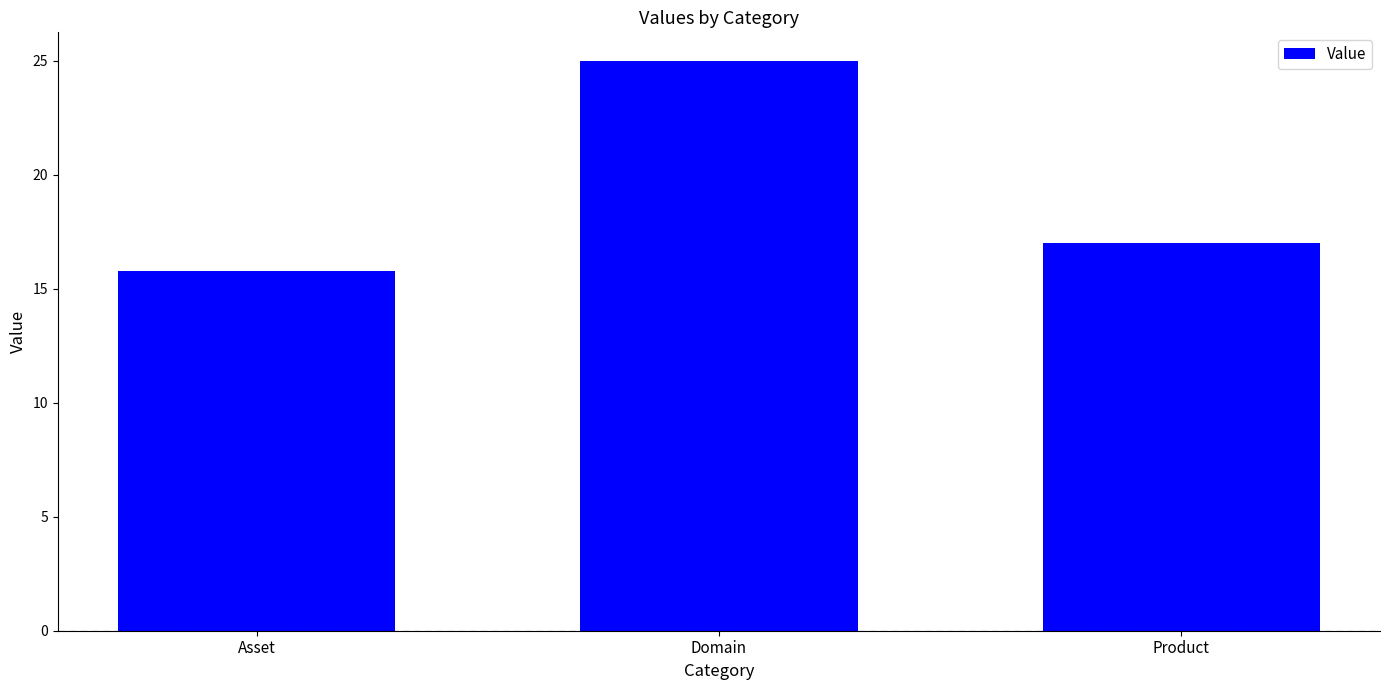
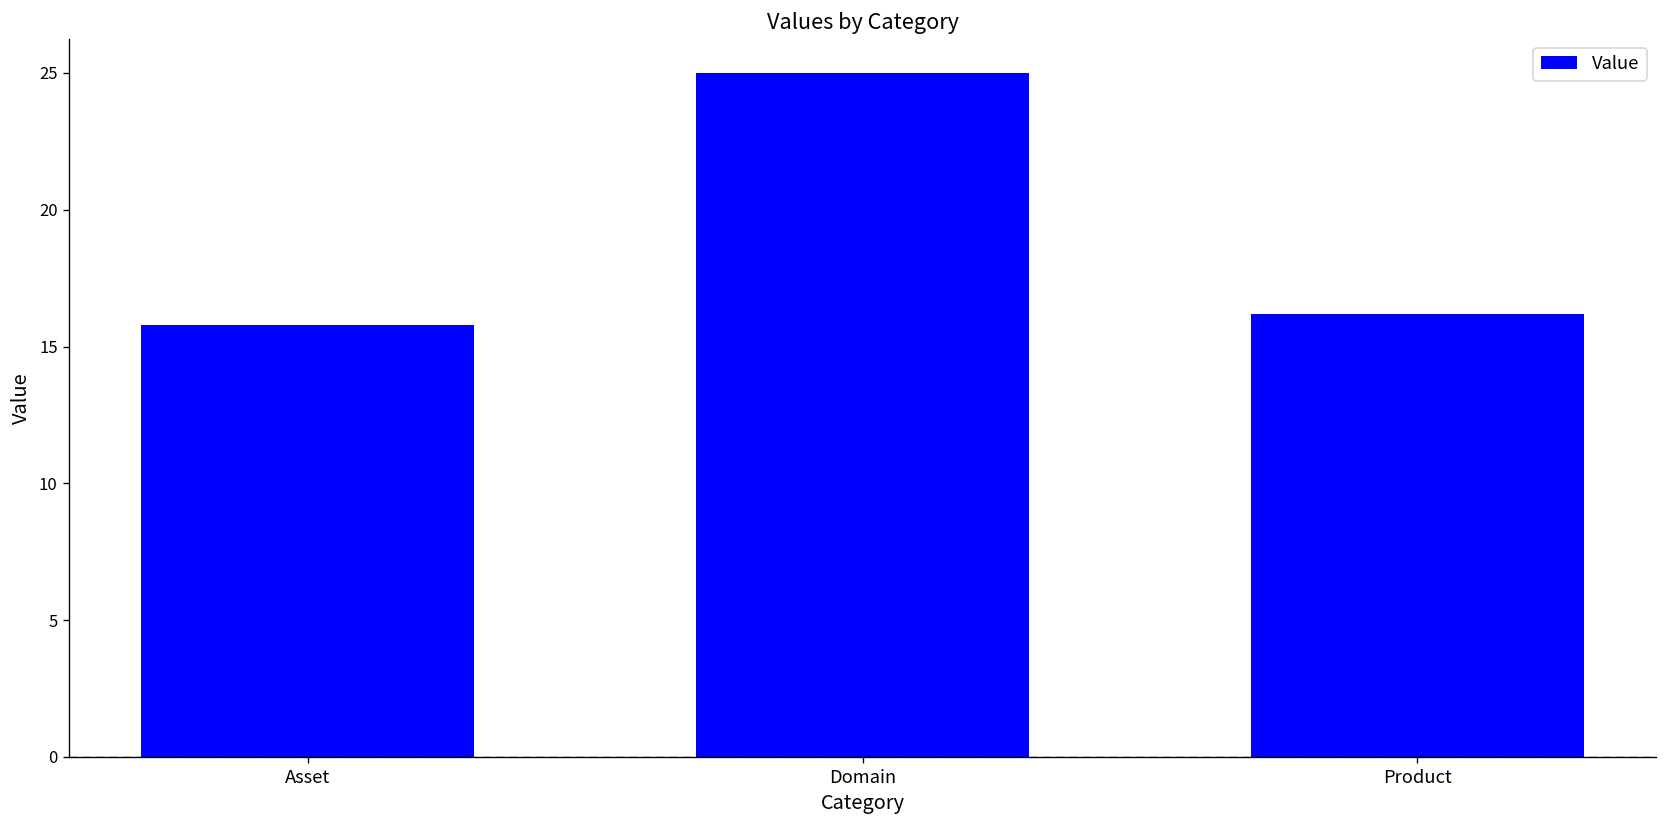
Product: 17.0 -> 16.2
